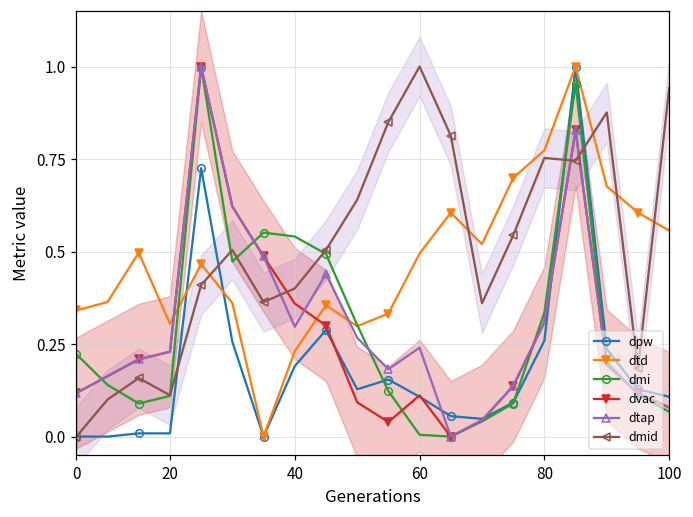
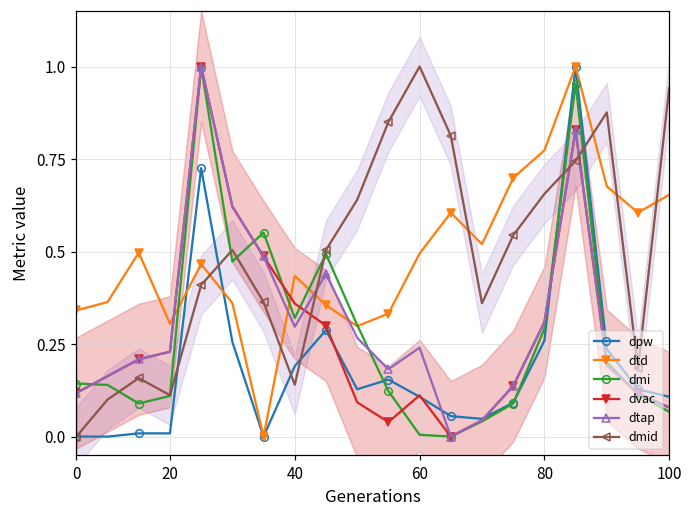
dmi, 0: 0.22 -> 0.14
dtd, 40: 0.23 -> 0.43
dmi, 40: 0.54 -> 0.32
dmid, 40: 0.40 -> 0.14
dmi, 80: 0.34 -> 0.29
dmid, 80: 0.75 -> 0.66
dtd, 100: 0.56 -> 0.65
